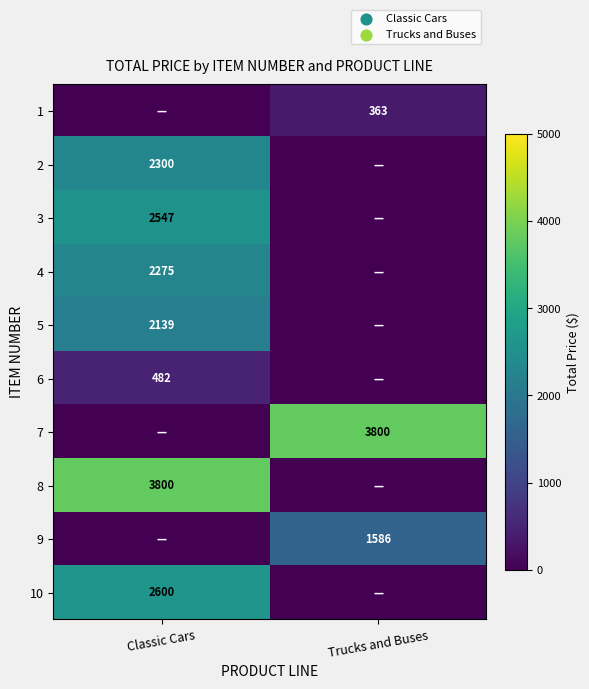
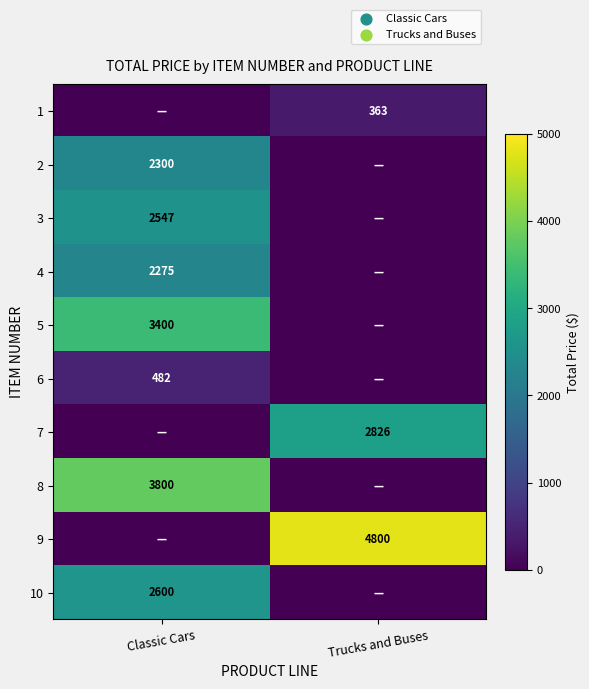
5, Classic Cars: 2139 -> 3400
7, Trucks and Buses: 3800 -> 2826
9, Trucks and Buses: 1586 -> 4800
